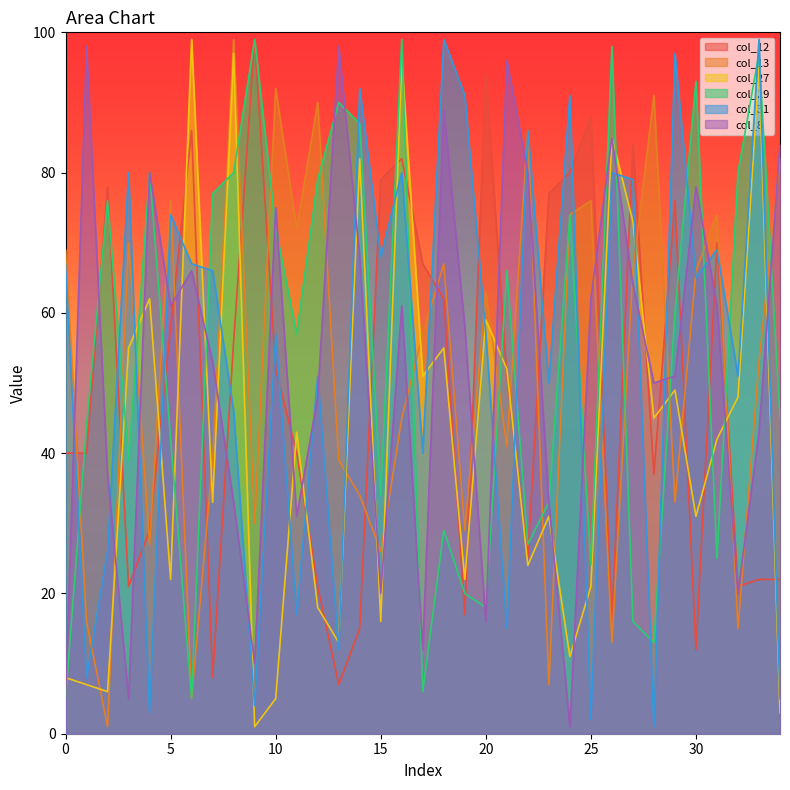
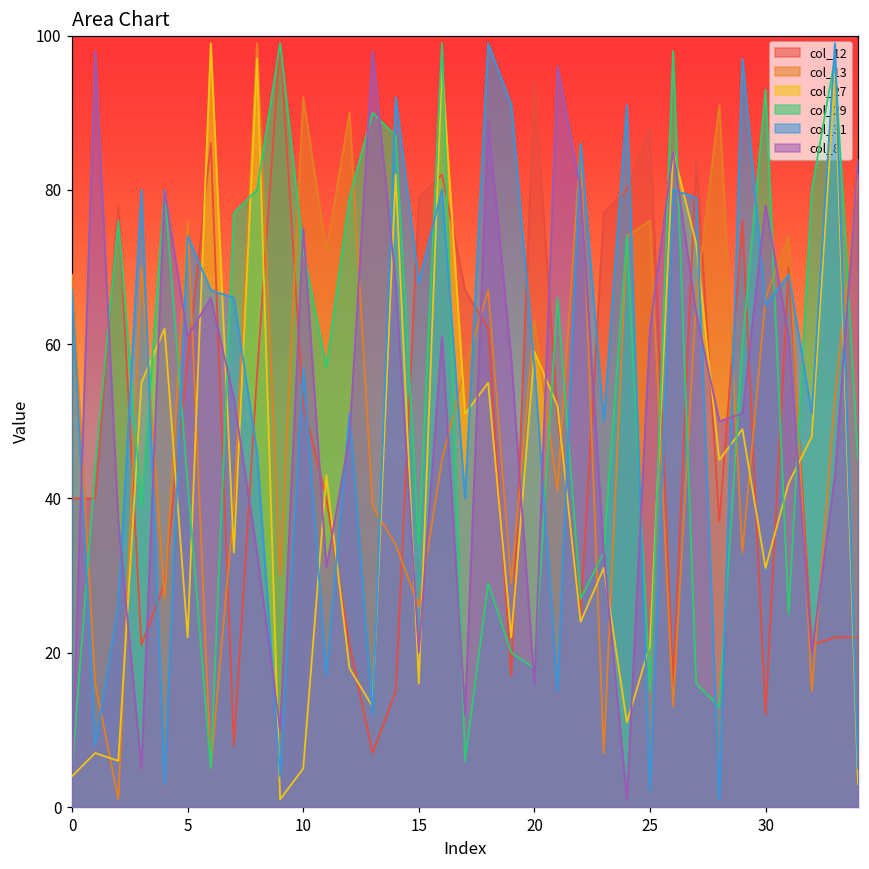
col_27, 0: 8 -> 4
col_29, 25: 24 -> 15
